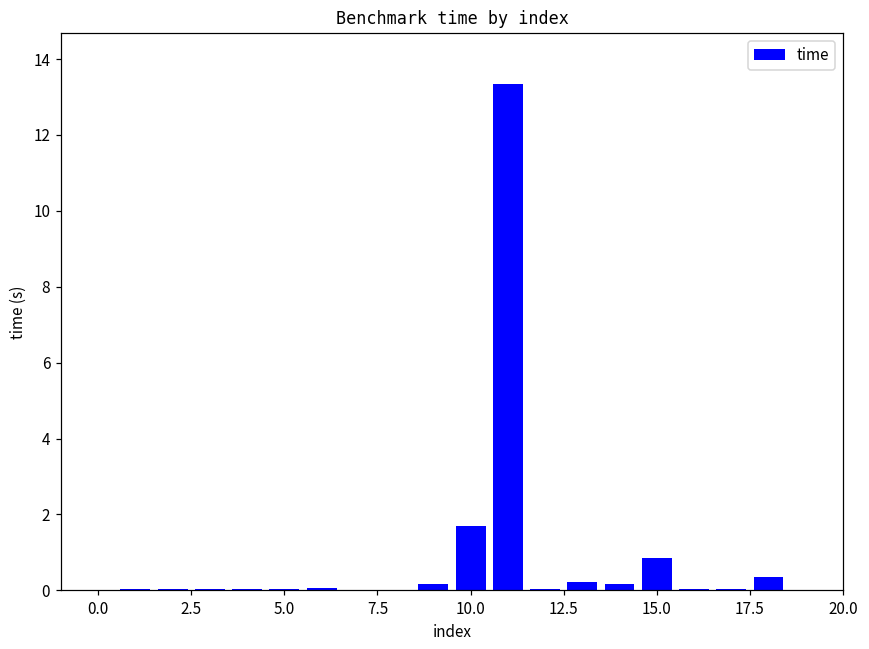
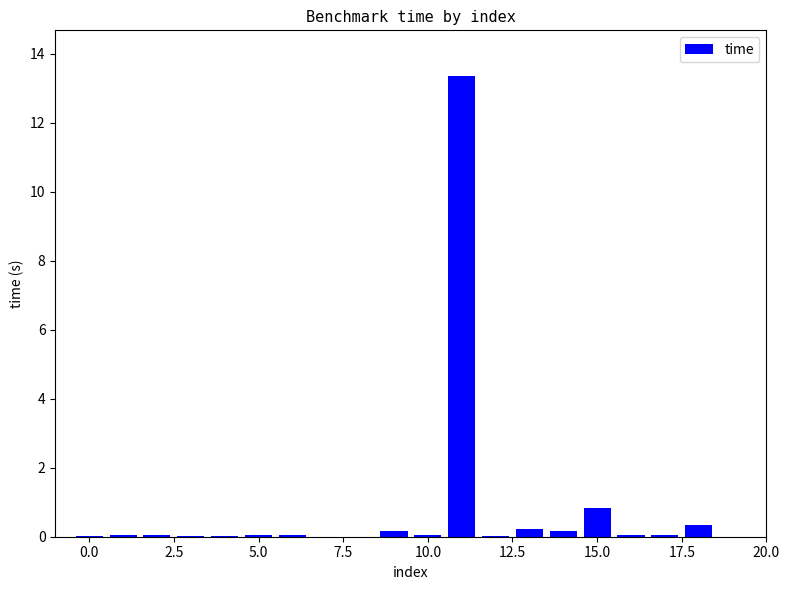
10.0: 1.7 -> 0.0
